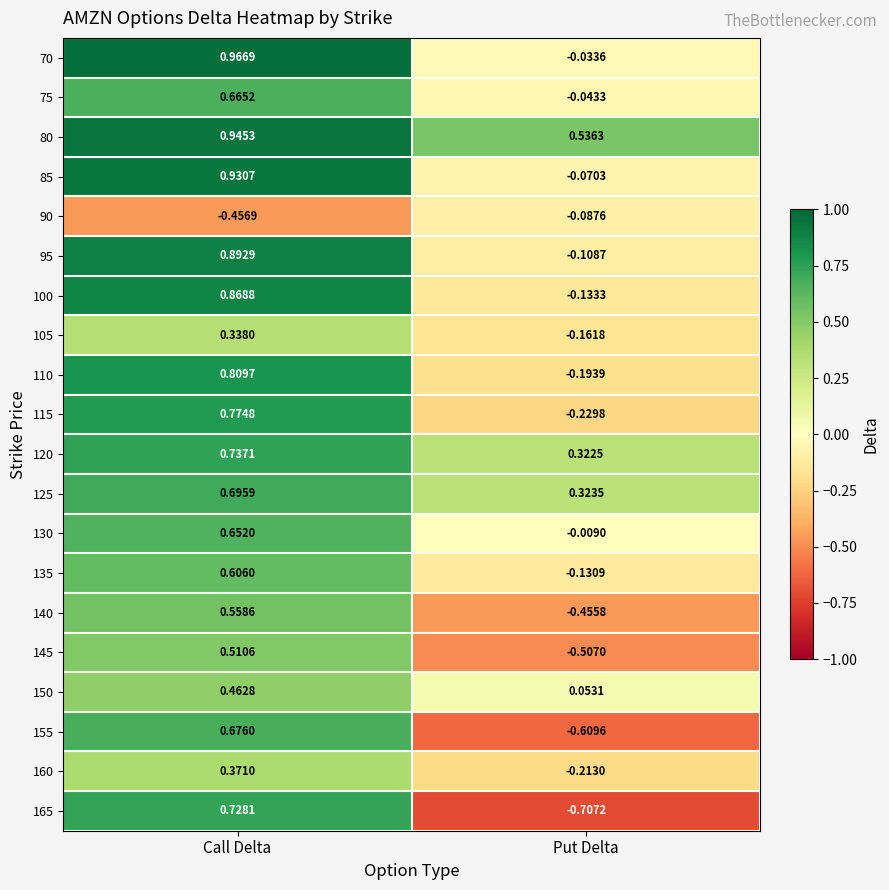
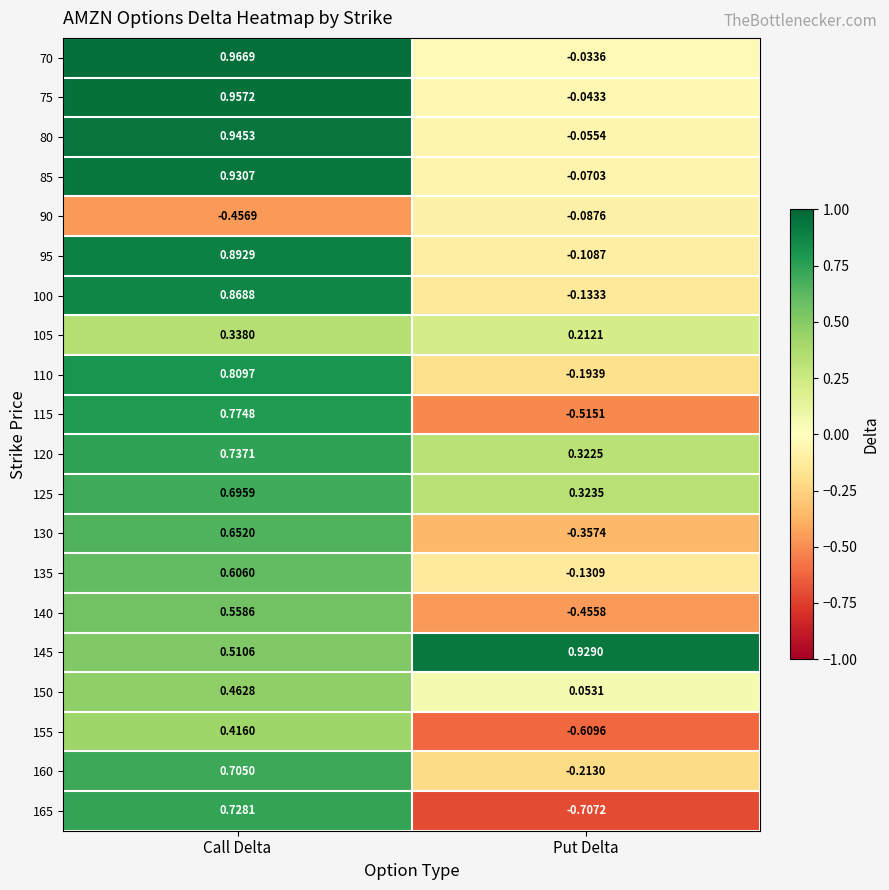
75, Call Delta: 0.6652 -> 0.9572
80, Put Delta: 0.5363 -> -0.0554
105, Put Delta: -0.1618 -> 0.2121
115, Put Delta: -0.2298 -> -0.5151
130, Put Delta: -0.0090 -> -0.3574
145, Put Delta: -0.5070 -> 0.9290
155, Call Delta: 0.6760 -> 0.4160
160, Call Delta: 0.3710 -> 0.7050
